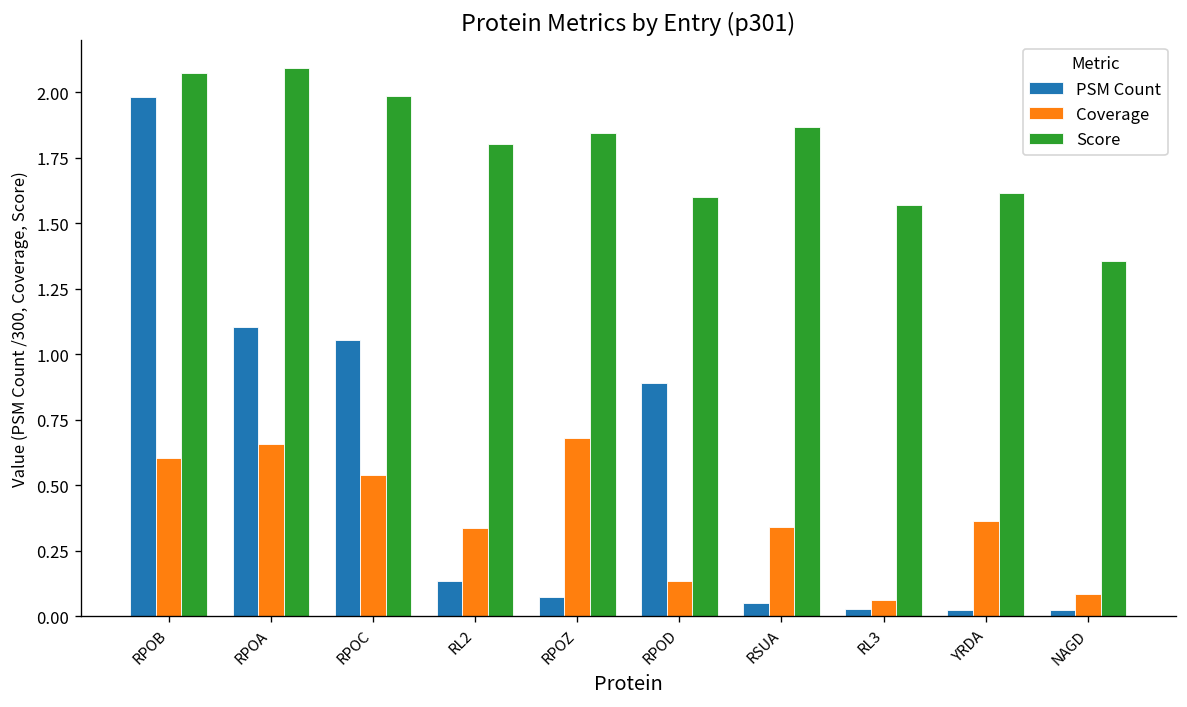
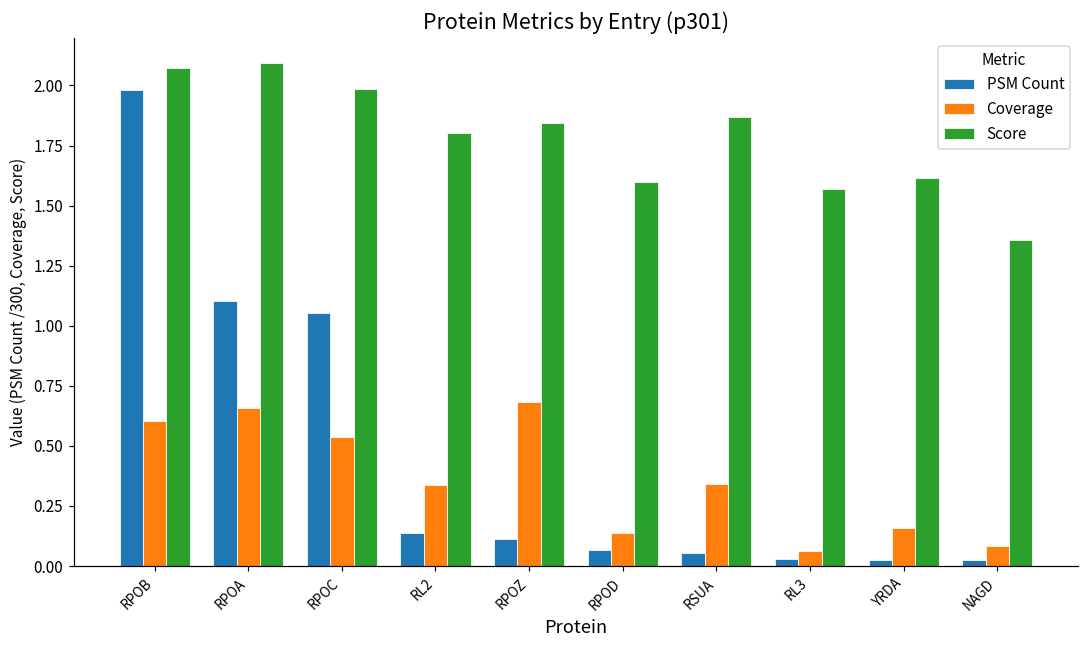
PSM Count, RPOZ: 0.07 -> 0.11
PSM Count, RPOD: 0.89 -> 0.07
Coverage, YRDA: 0.36 -> 0.16
